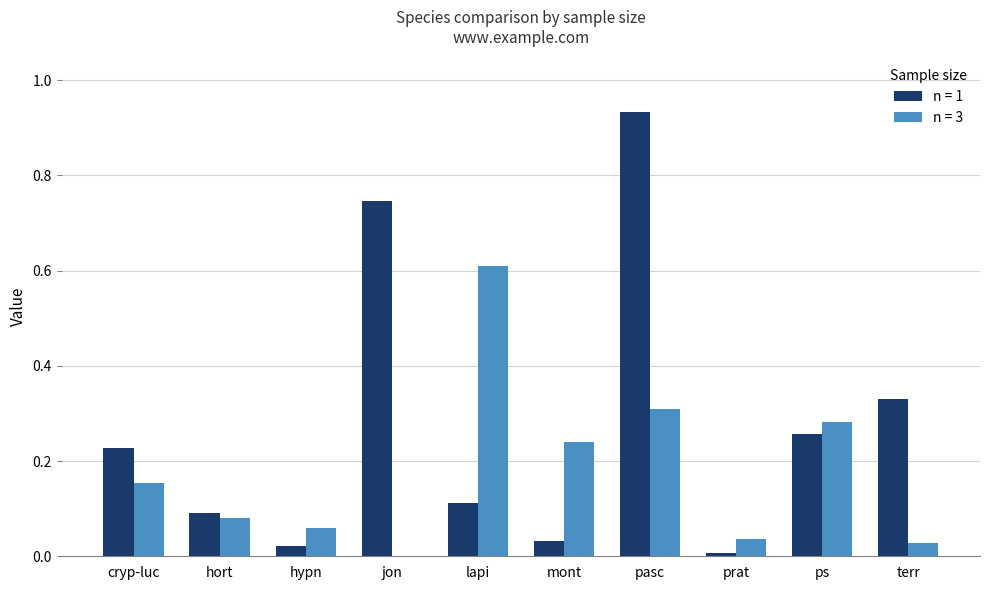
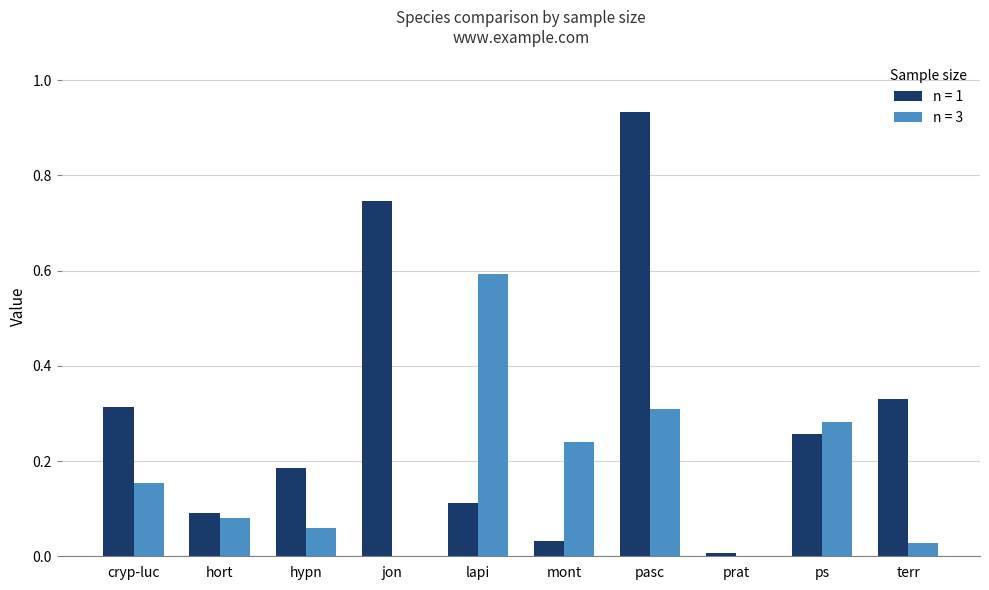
n = 1, cryp-luc: 0.23 -> 0.31
n = 1, hypn: 0.02 -> 0.19
n = 3, lapi: 0.61 -> 0.59
n = 3, prat: 0.04 -> 0.00
